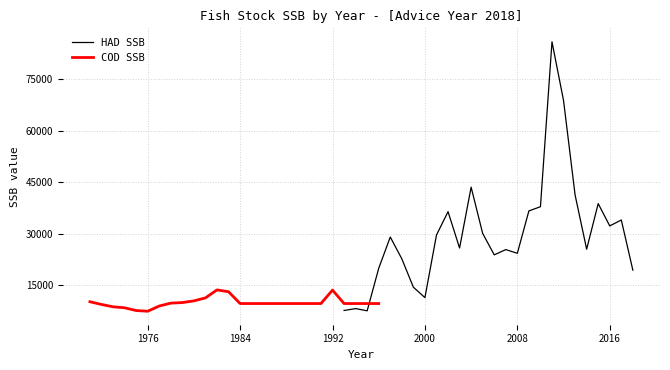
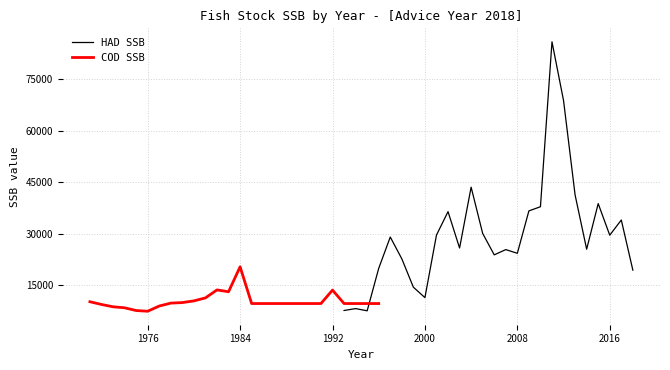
COD SSB, 1984: 10000 -> 20000
HAD SSB, 2016: 32000 -> 30000
